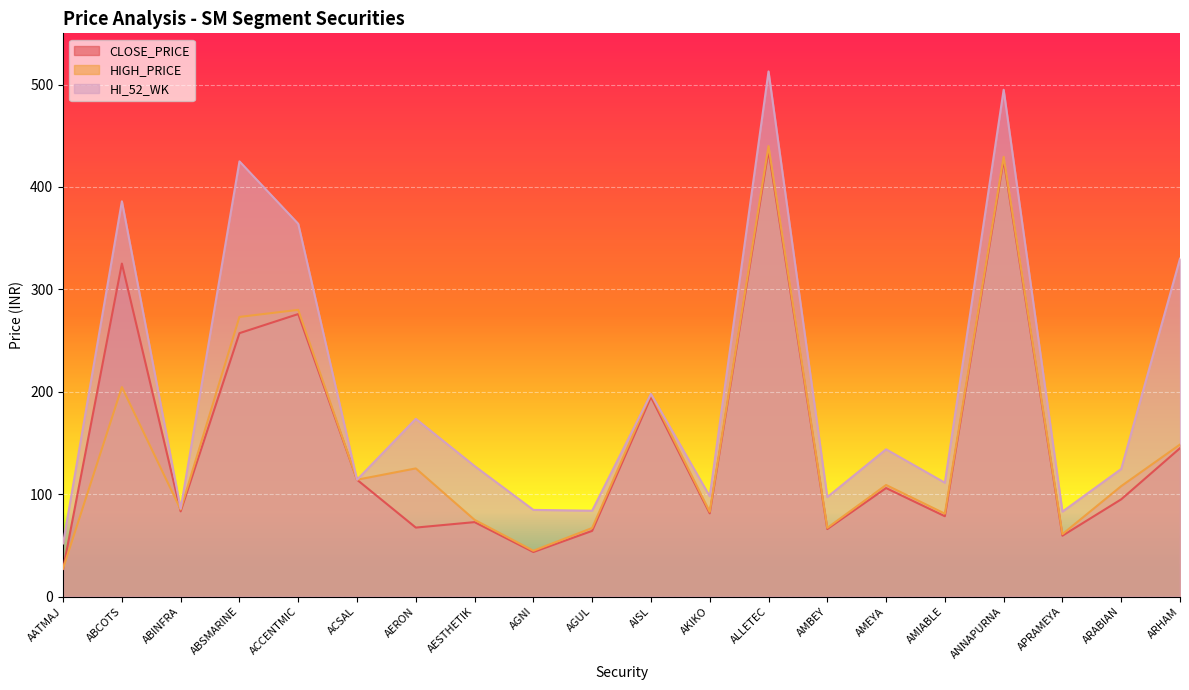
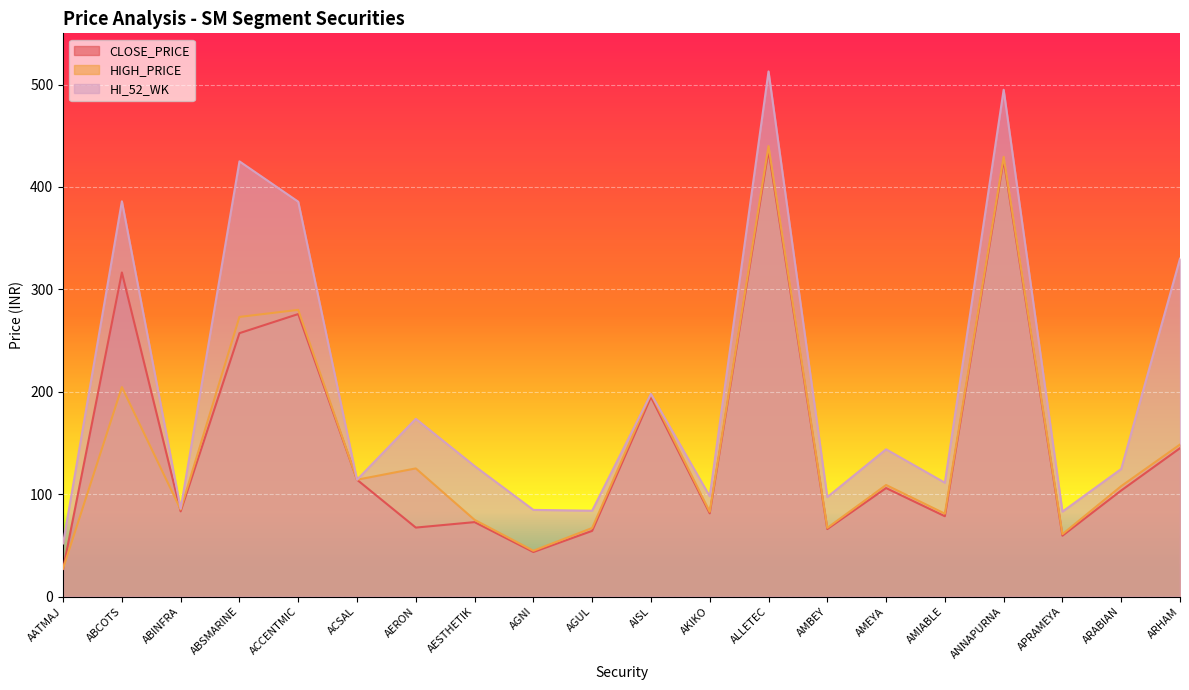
CLOSE_PRICE, ABCOTS: 325 -> 317
HI_52_WK, ACCENTMIC: 364 -> 386
CLOSE_PRICE, ARABIAN: 95 -> 104
